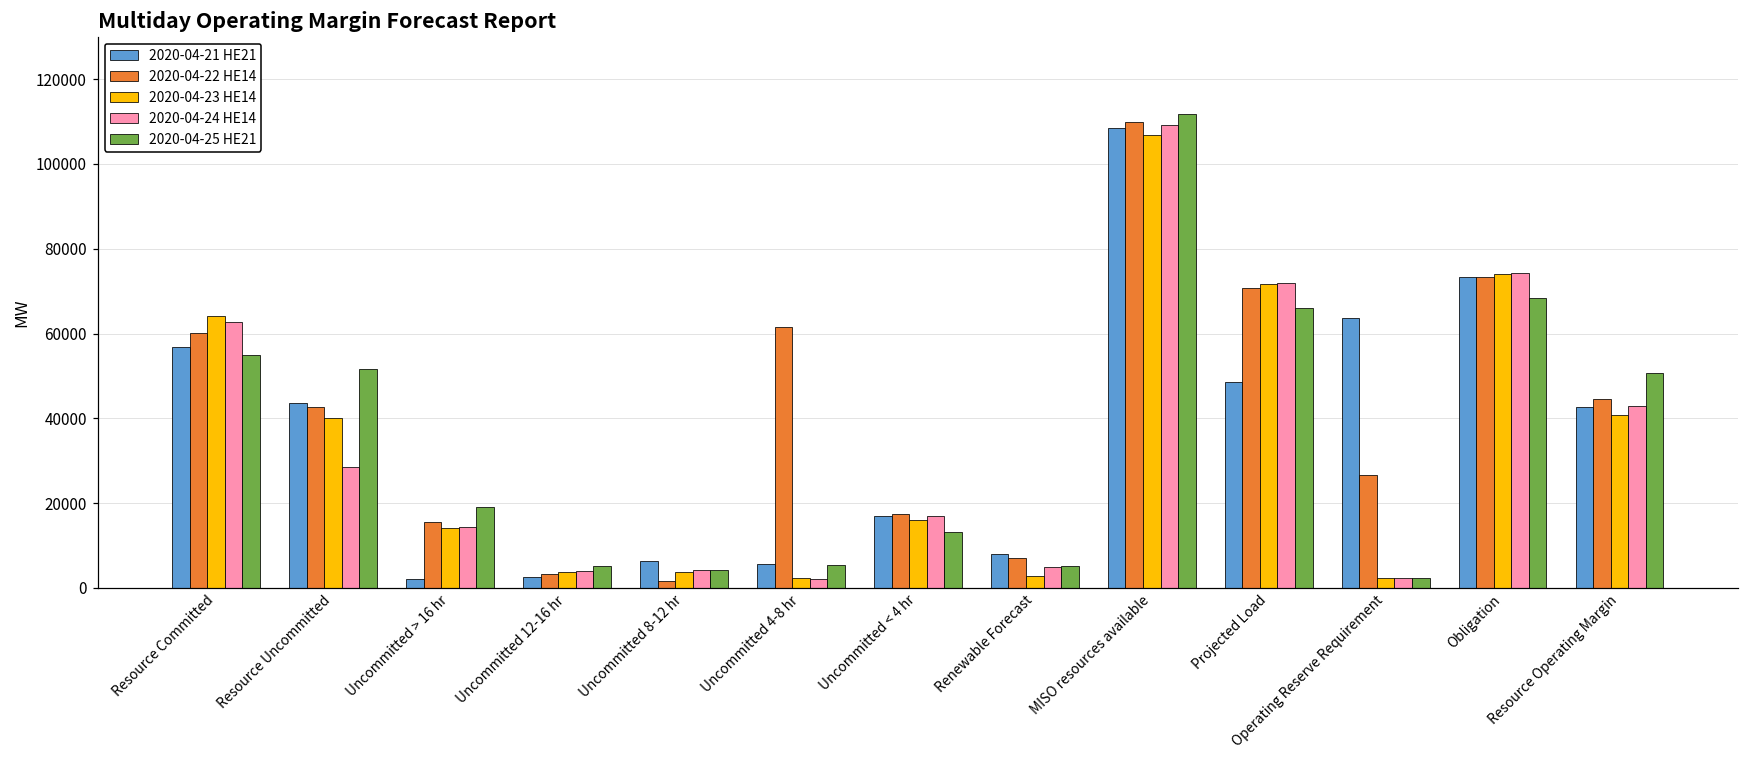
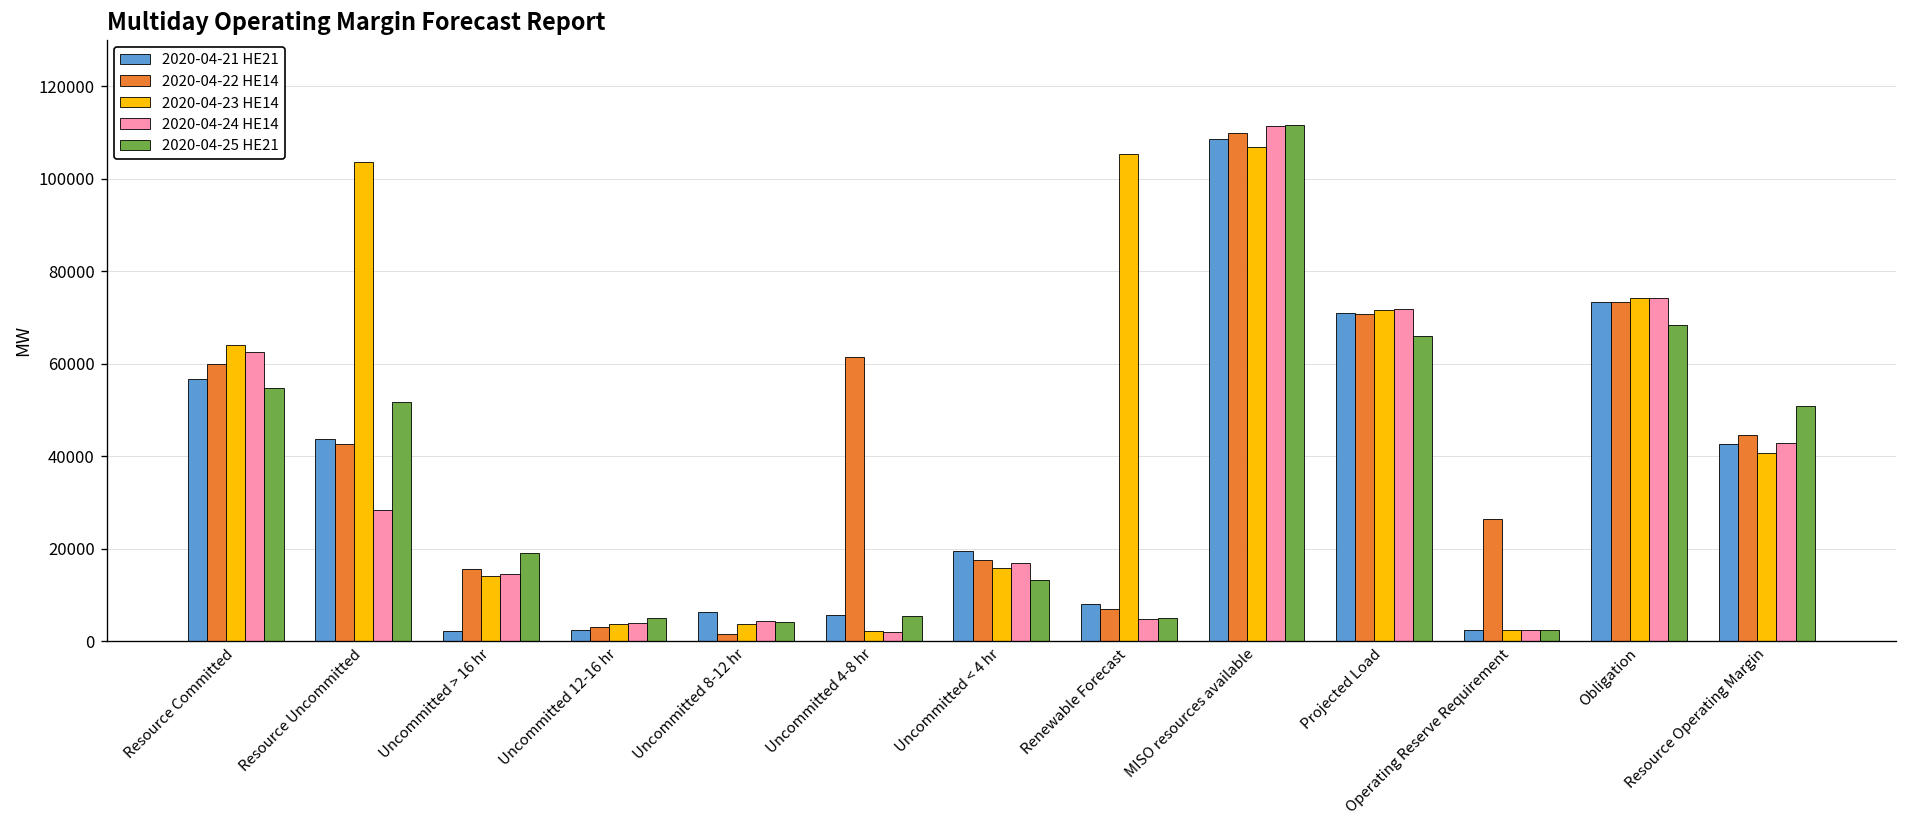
2020-04-23 HE14, Resource Uncommitted: 40000 -> 104000
2020-04-21 HE21, Uncommitted < 4 hr: 17000 -> 20000
2020-04-23 HE14, Renewable Forecast: 3000 -> 105000
2020-04-24 HE14, MISO resources available: 109000 -> 111000
2020-04-21 HE21, Projected Load: 49000 -> 71000
2020-04-21 HE21, Operating Reserve Requirement: 64000 -> 2000
